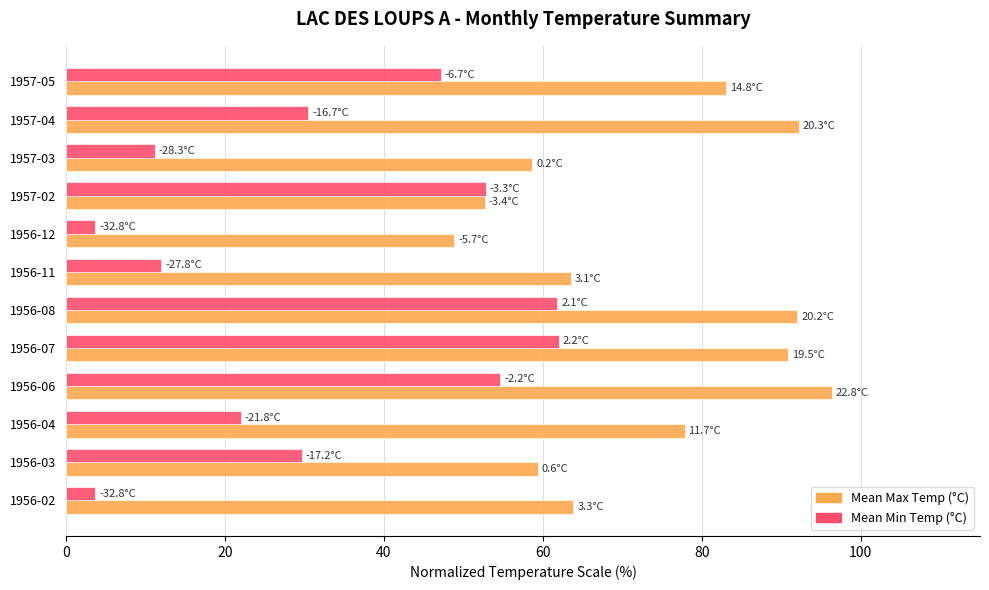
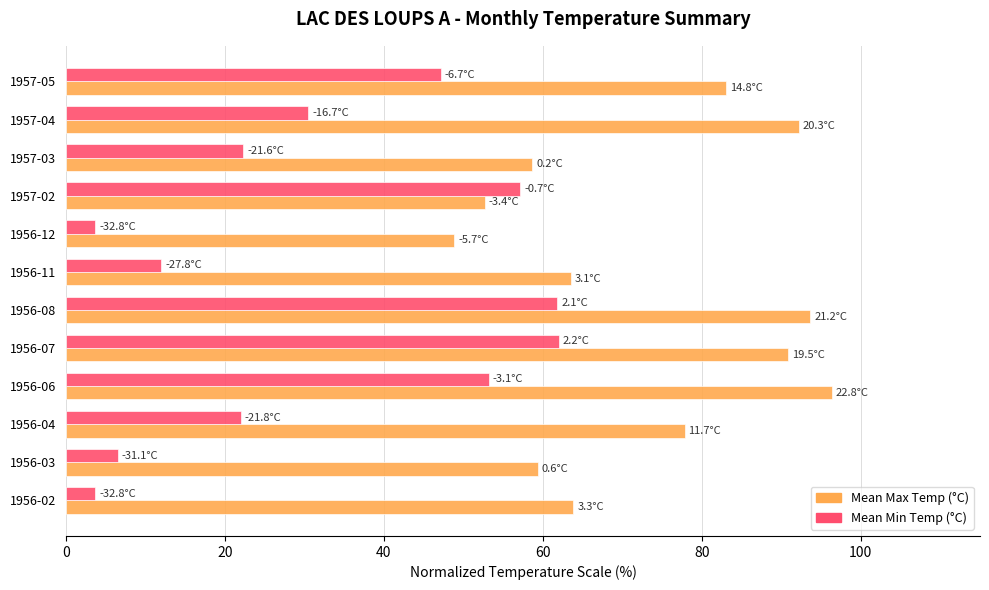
Mean Min Temp (°C), 1957-03: -28.3°C -> -21.6°C
Mean Min Temp (°C), 1957-02: -3.3°C -> -0.7°C
Mean Max Temp (°C), 1956-08: 20.2°C -> 21.2°C
Mean Min Temp (°C), 1956-06: -2.2°C -> -3.1°C
Mean Min Temp (°C), 1956-03: -17.2°C -> -31.1°C
